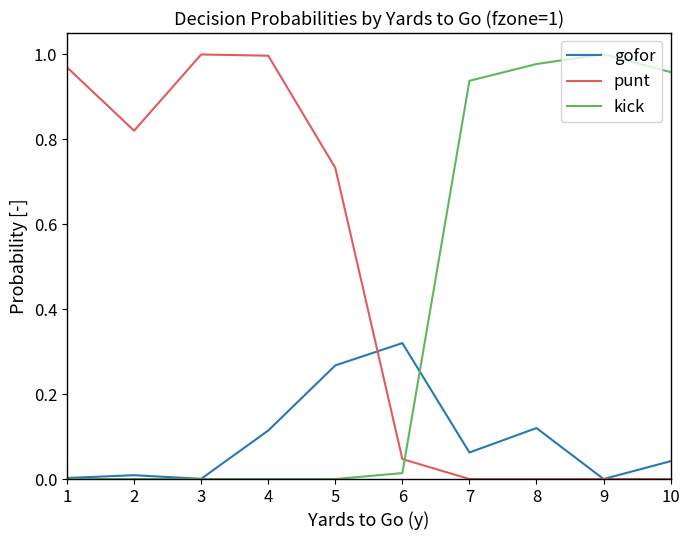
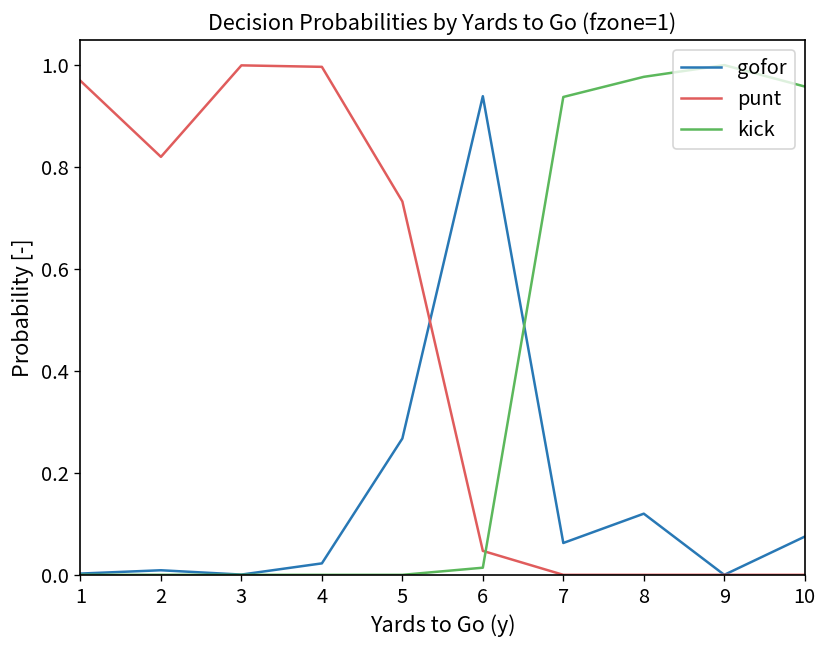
gofor, 4: 0.11 -> 0.02
gofor, 6: 0.32 -> 0.94
gofor, 10: 0.04 -> 0.08
